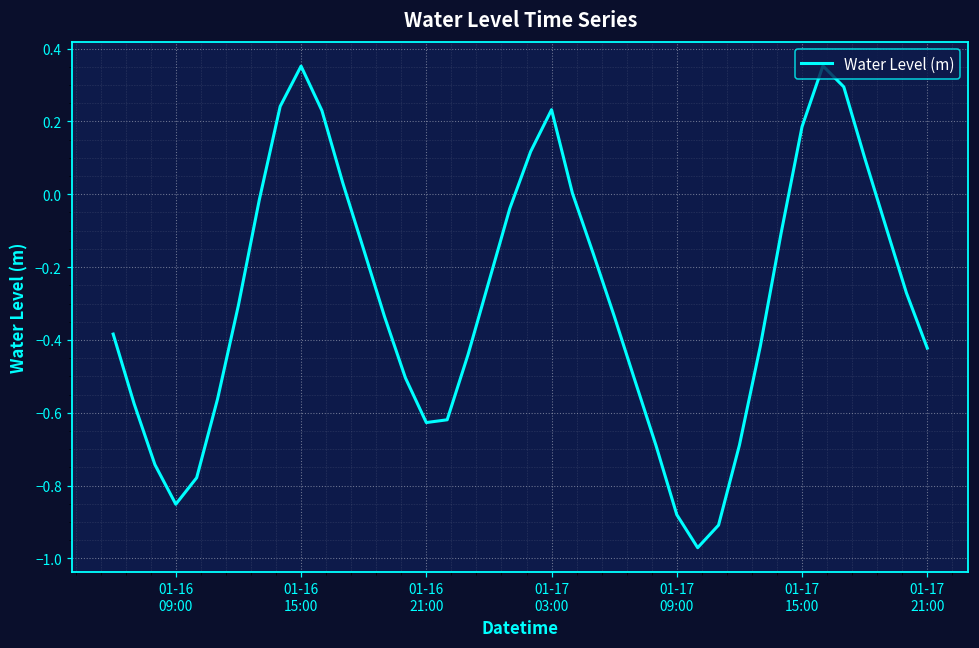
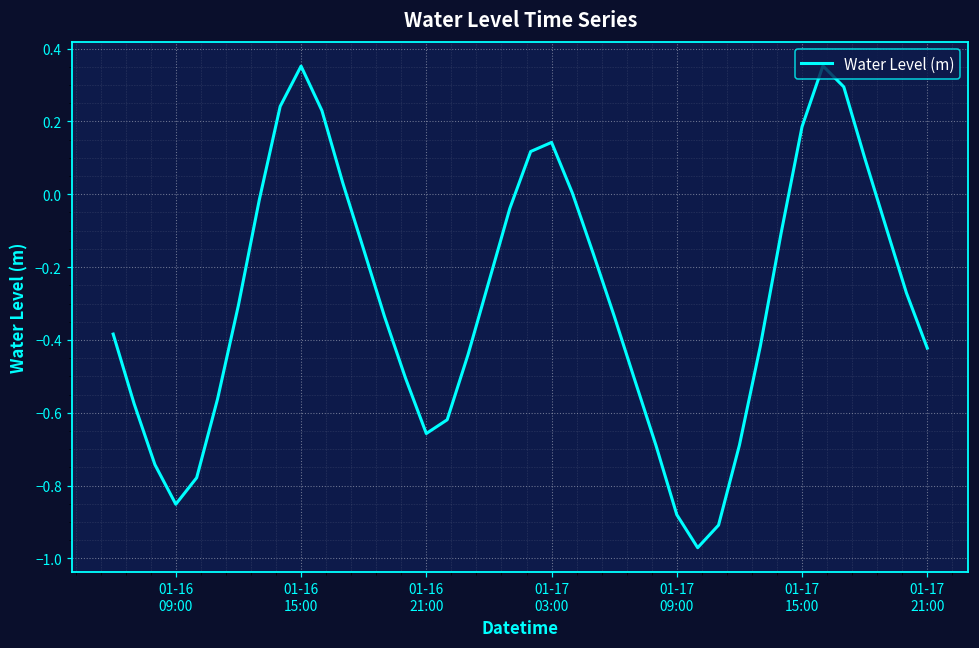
01-16 21:00: -0.63 -> -0.66
01-17 03:00: 0.23 -> 0.14
